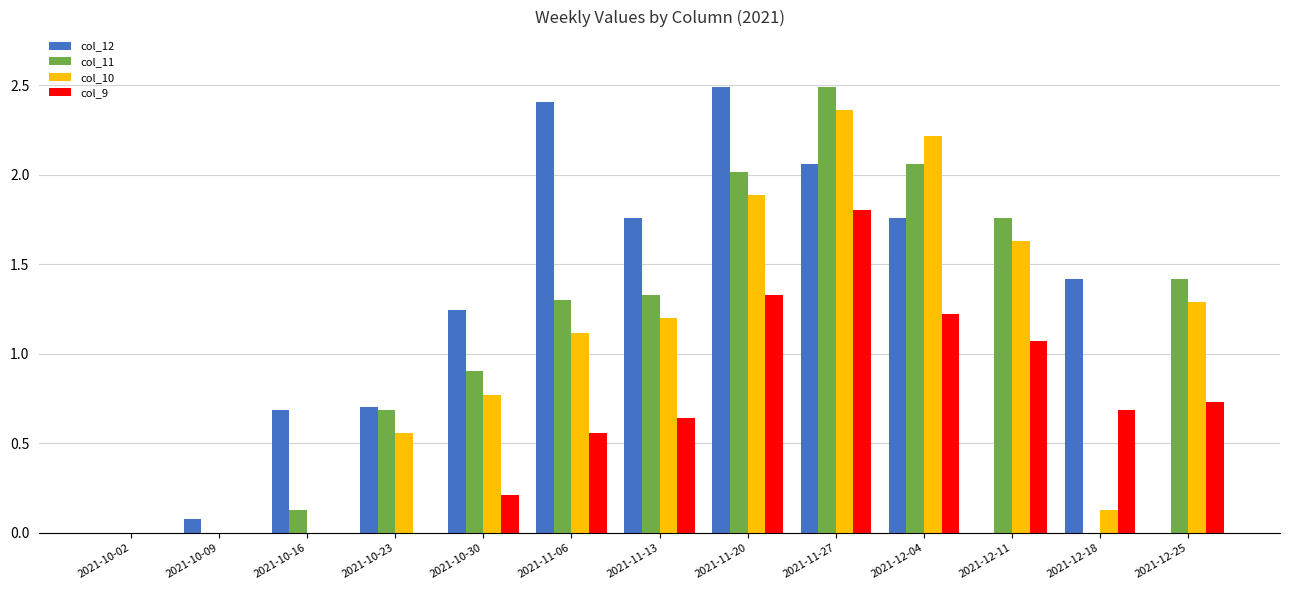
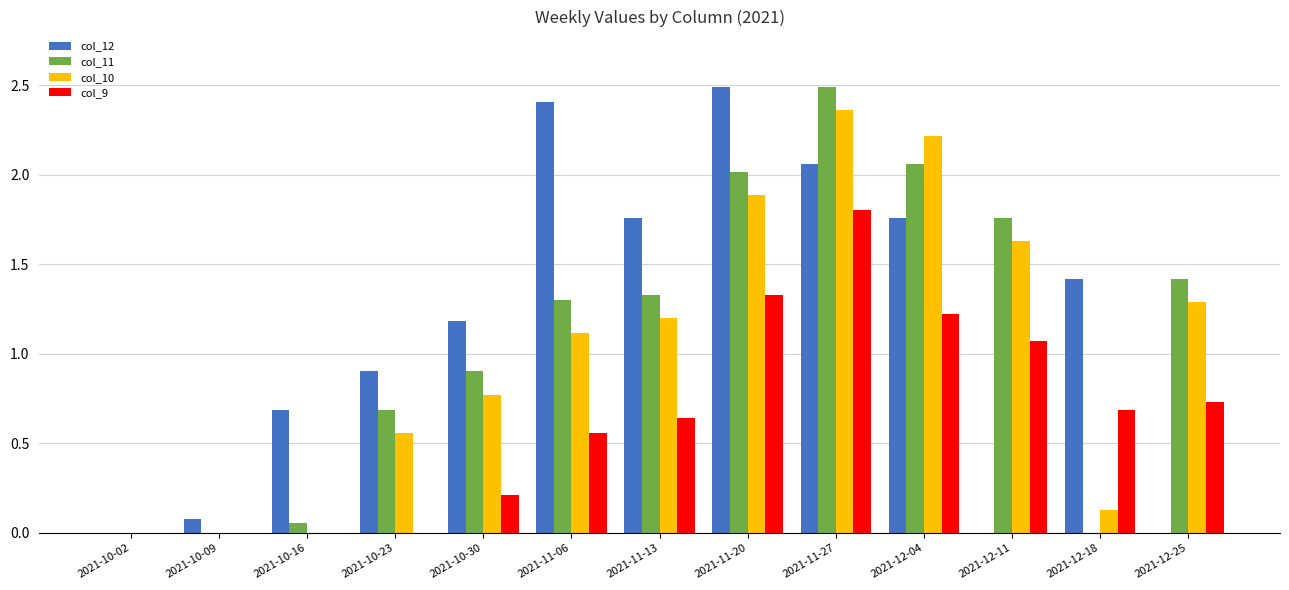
col_11, 2021-10-16: 0.13 -> 0.06
col_12, 2021-10-23: 0.71 -> 0.90
col_12, 2021-10-30: 1.25 -> 1.19
